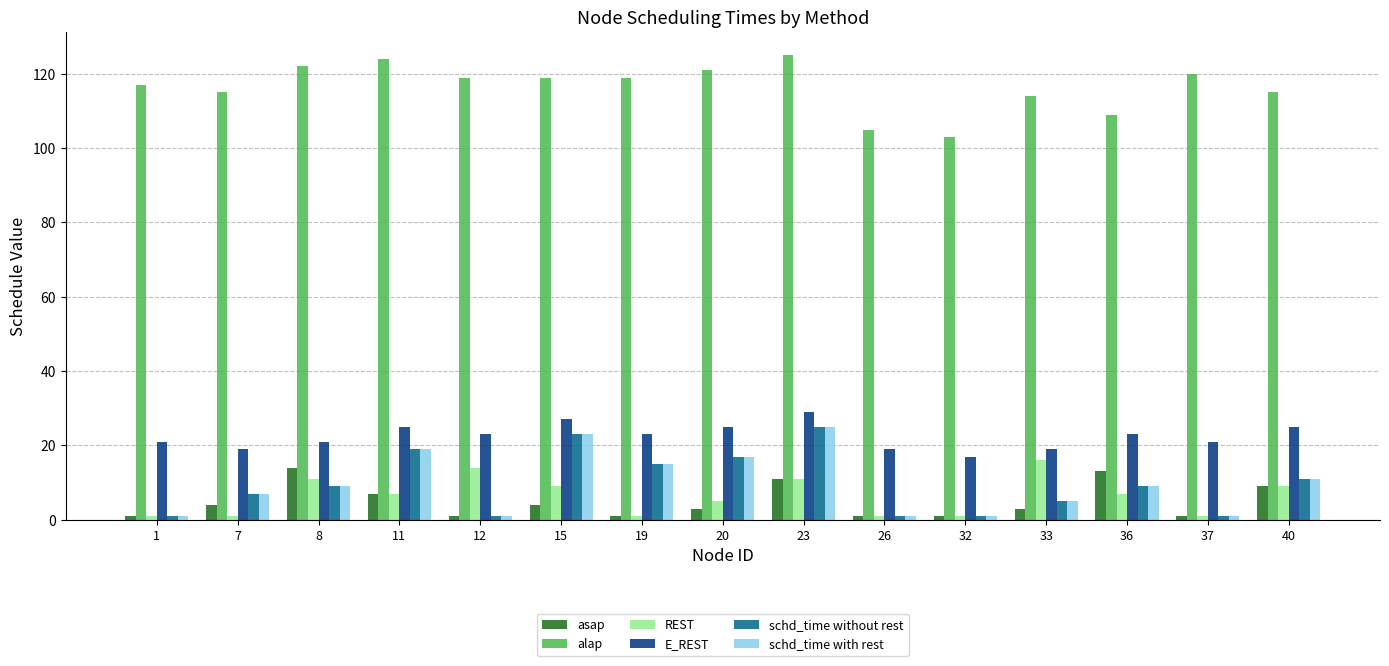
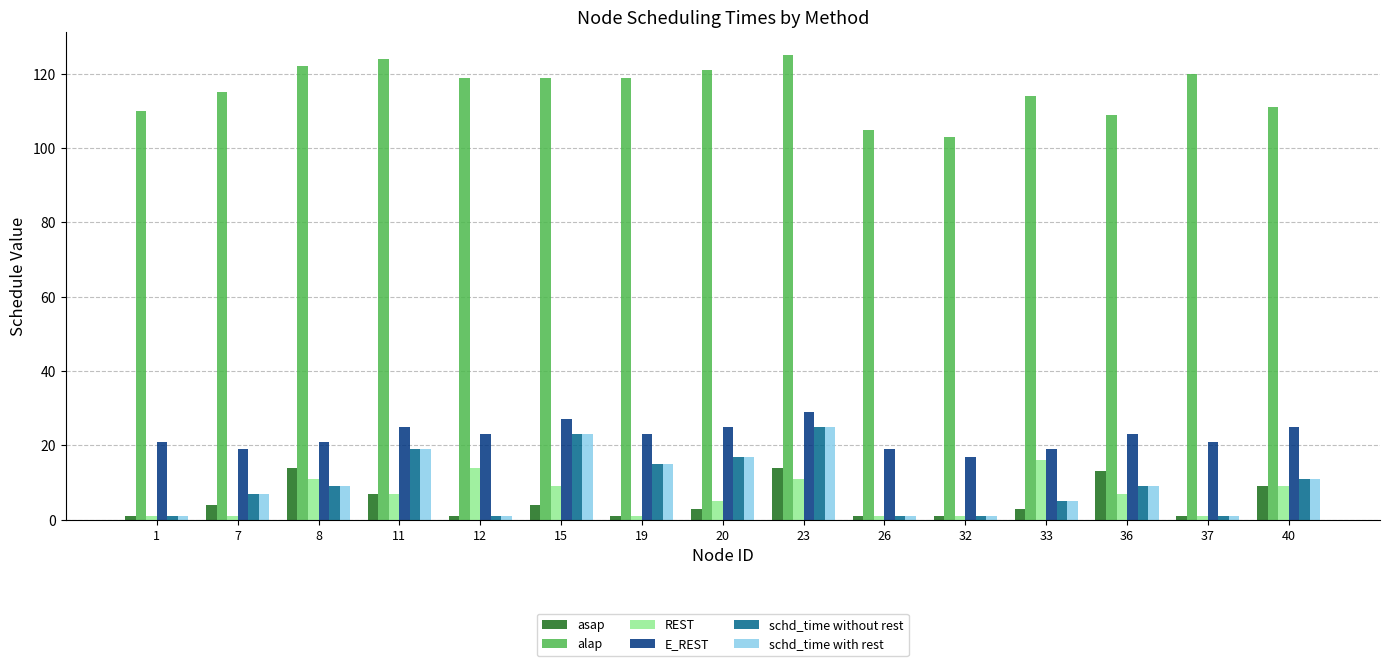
alap, 1: 117 -> 110
asap, 23: 11 -> 14
alap, 40: 115 -> 111
